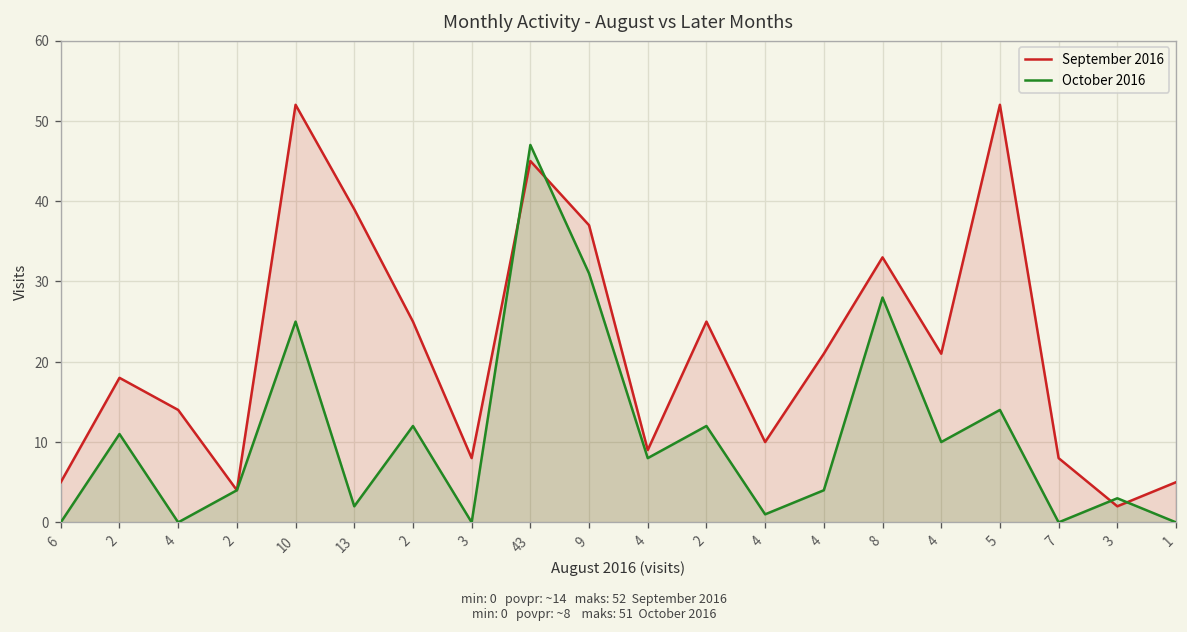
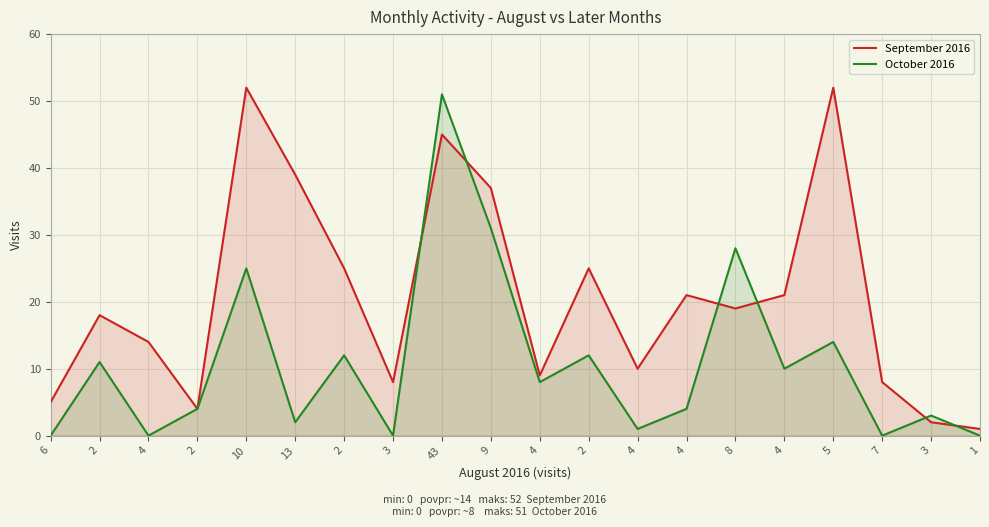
October 2016, 43: 47 -> 51
September 2016, 8: 33 -> 19
September 2016, 1: 5 -> 1
